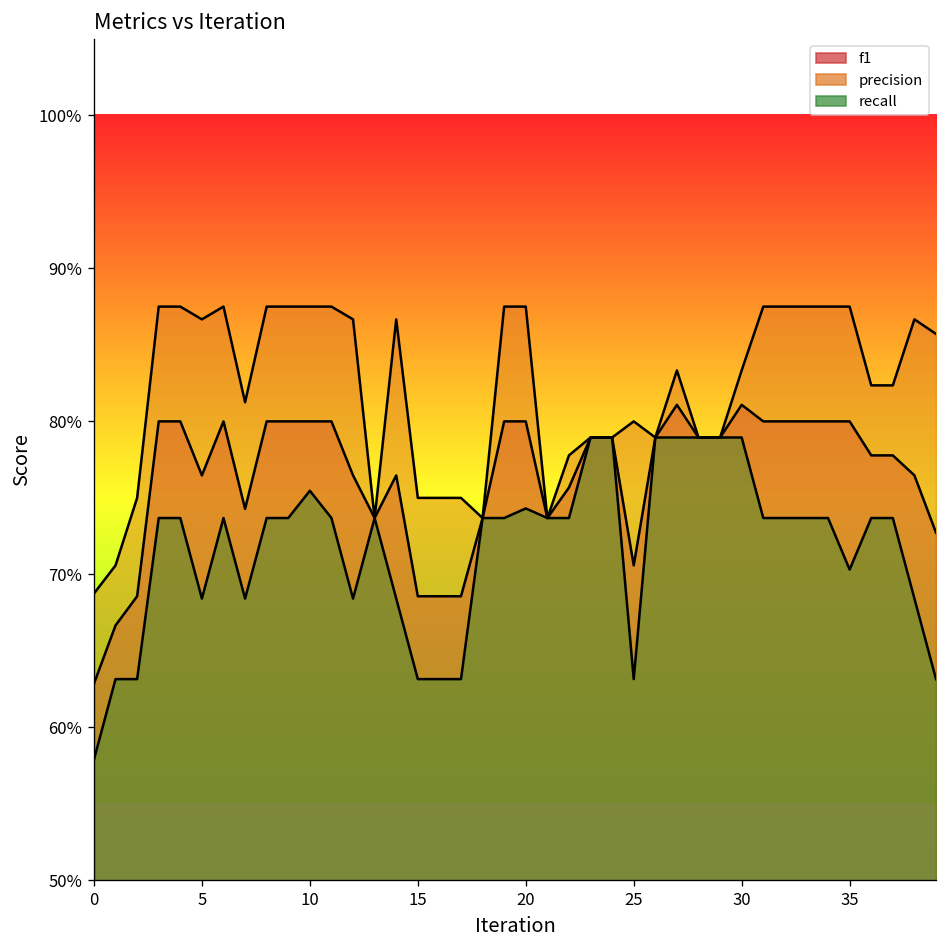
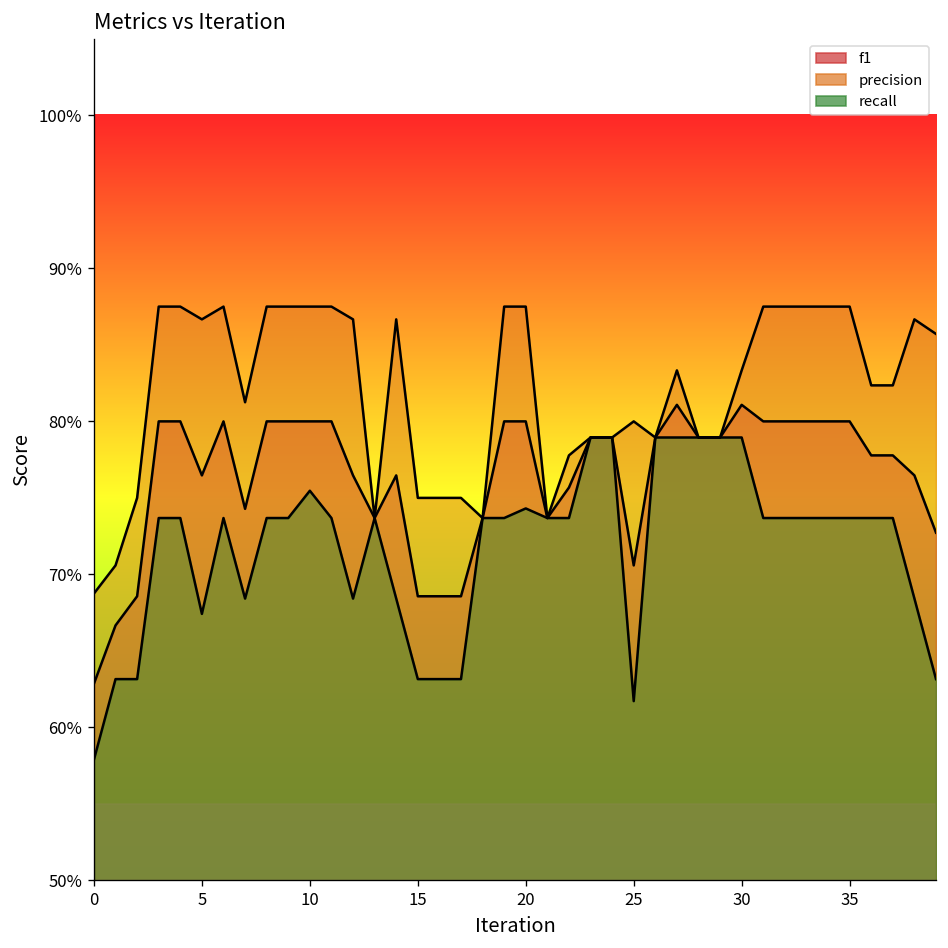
recall, 5: 68.4% -> 67.4%
recall, 25: 63.2% -> 61.7%
recall, 35: 70.3% -> 73.7%
